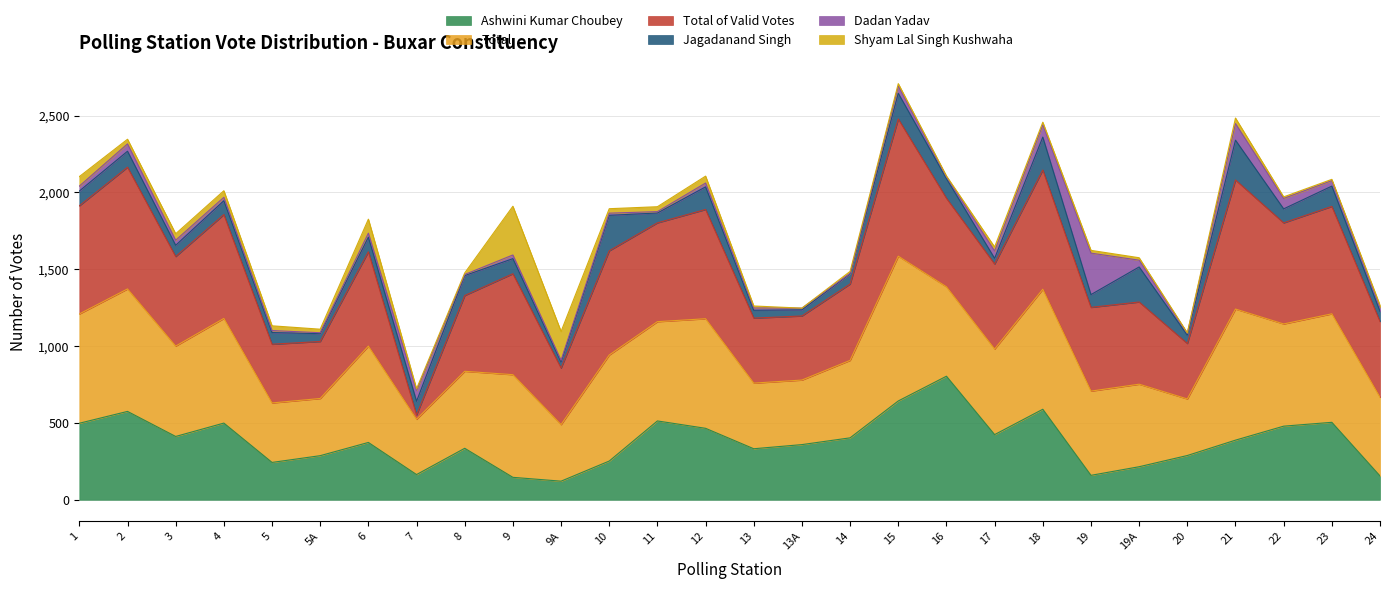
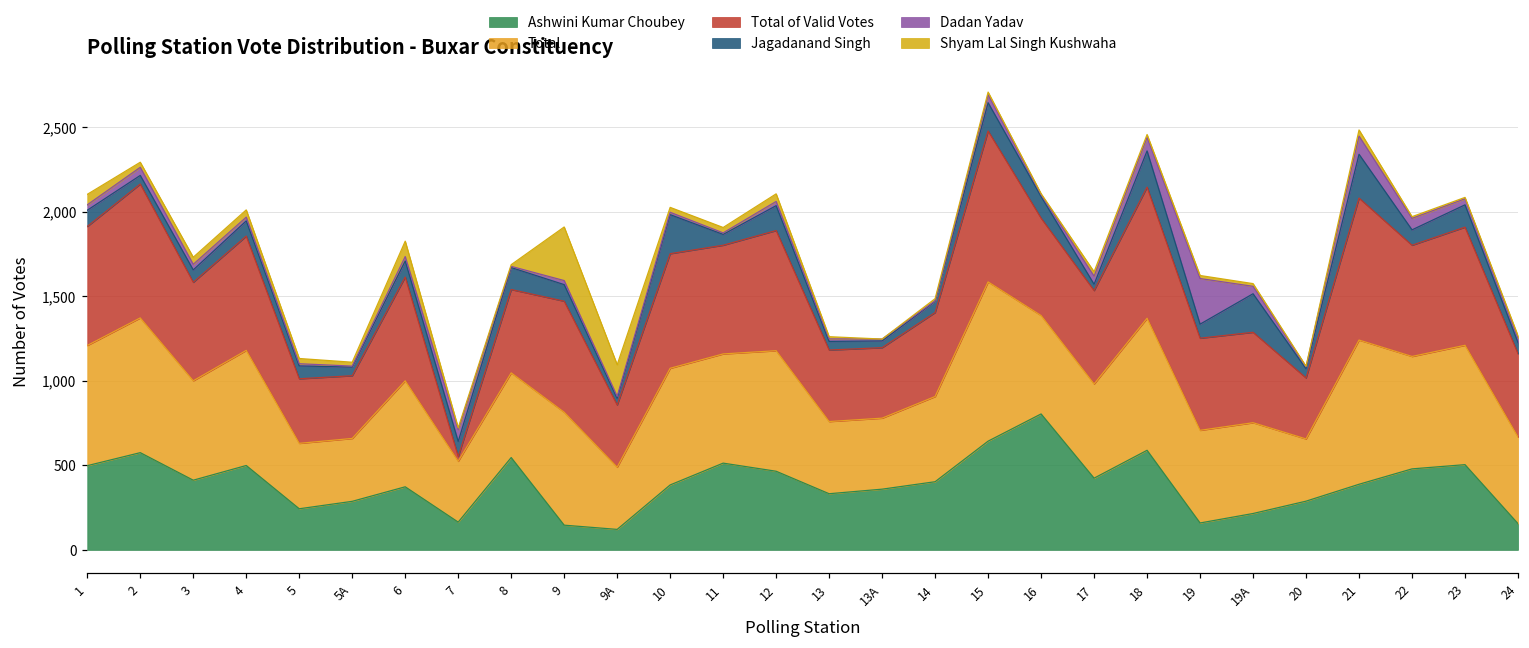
Jagadanand Singh, 2: 100 -> 50
Ashwini Kumar Choubey, 8: 340 -> 550
Ashwini Kumar Choubey, 10: 250 -> 380
